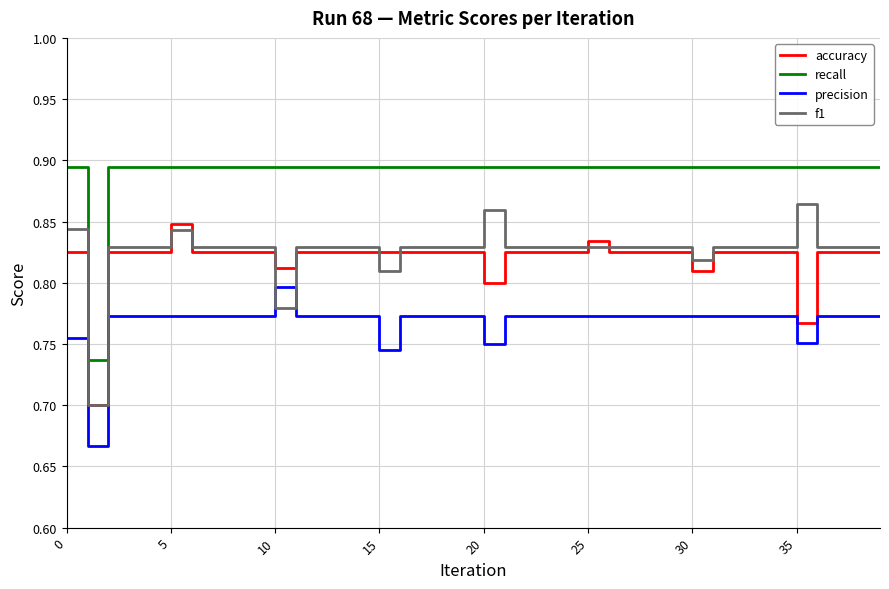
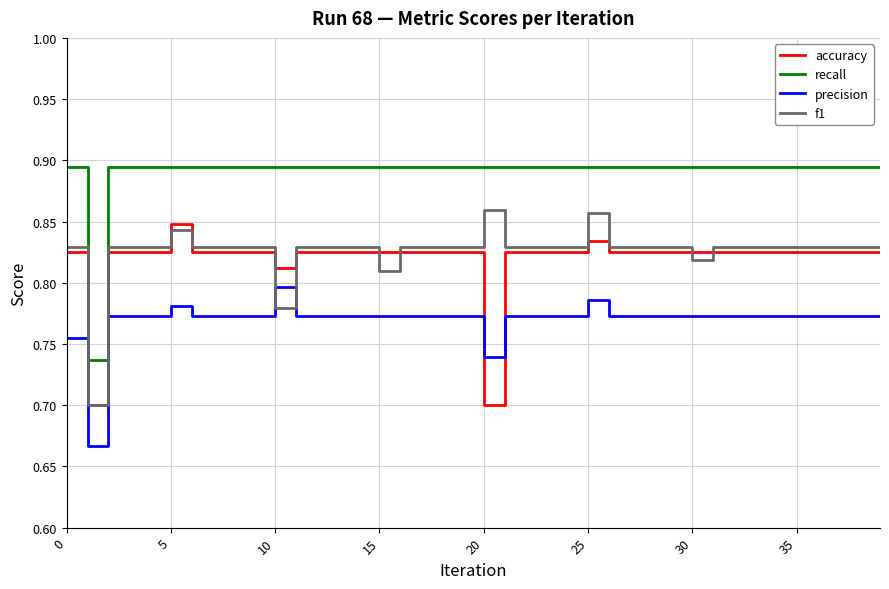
f1, 0: 0.844 -> 0.829
precision, 5: 0.773 -> 0.781
precision, 15: 0.745 -> 0.773
accuracy, 20: 0.8 -> 0.7
precision, 20: 0.750 -> 0.739
precision, 25: 0.773 -> 0.786
f1, 25: 0.829 -> 0.857
accuracy, 30: 0.810 -> 0.825
accuracy, 35: 0.767 -> 0.825
precision, 35: 0.751 -> 0.773
f1, 35: 0.865 -> 0.829
